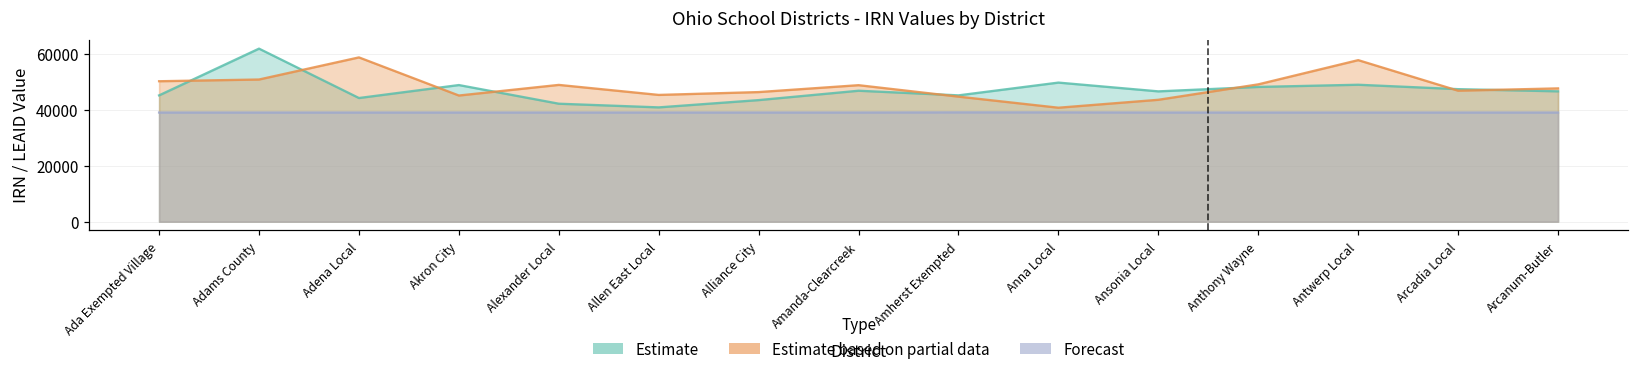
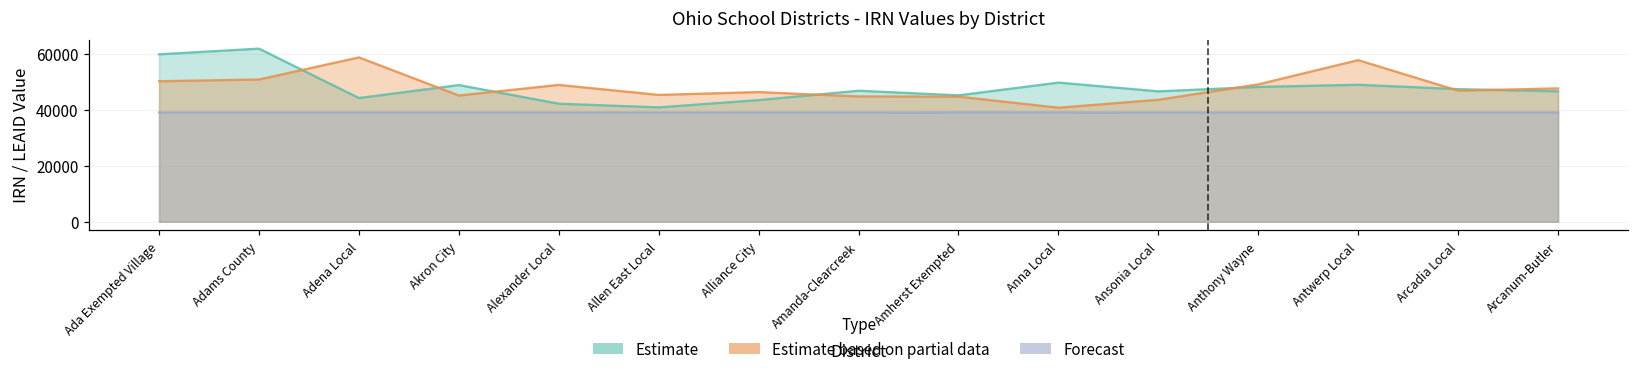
Estimate, Ada Exempted Village: 45000 -> 60000
Estimate based on partial data, Amanda-Clearcreek: 49000 -> 45000
